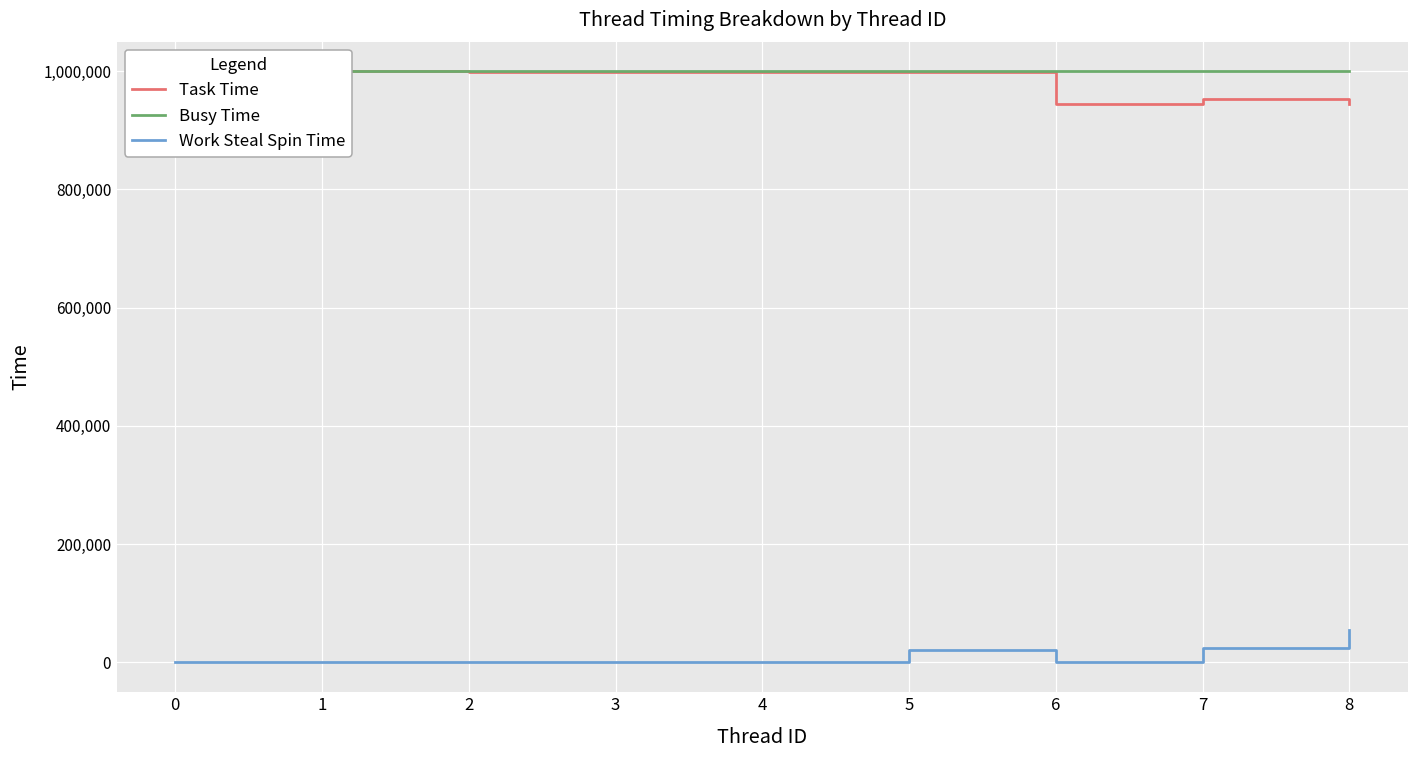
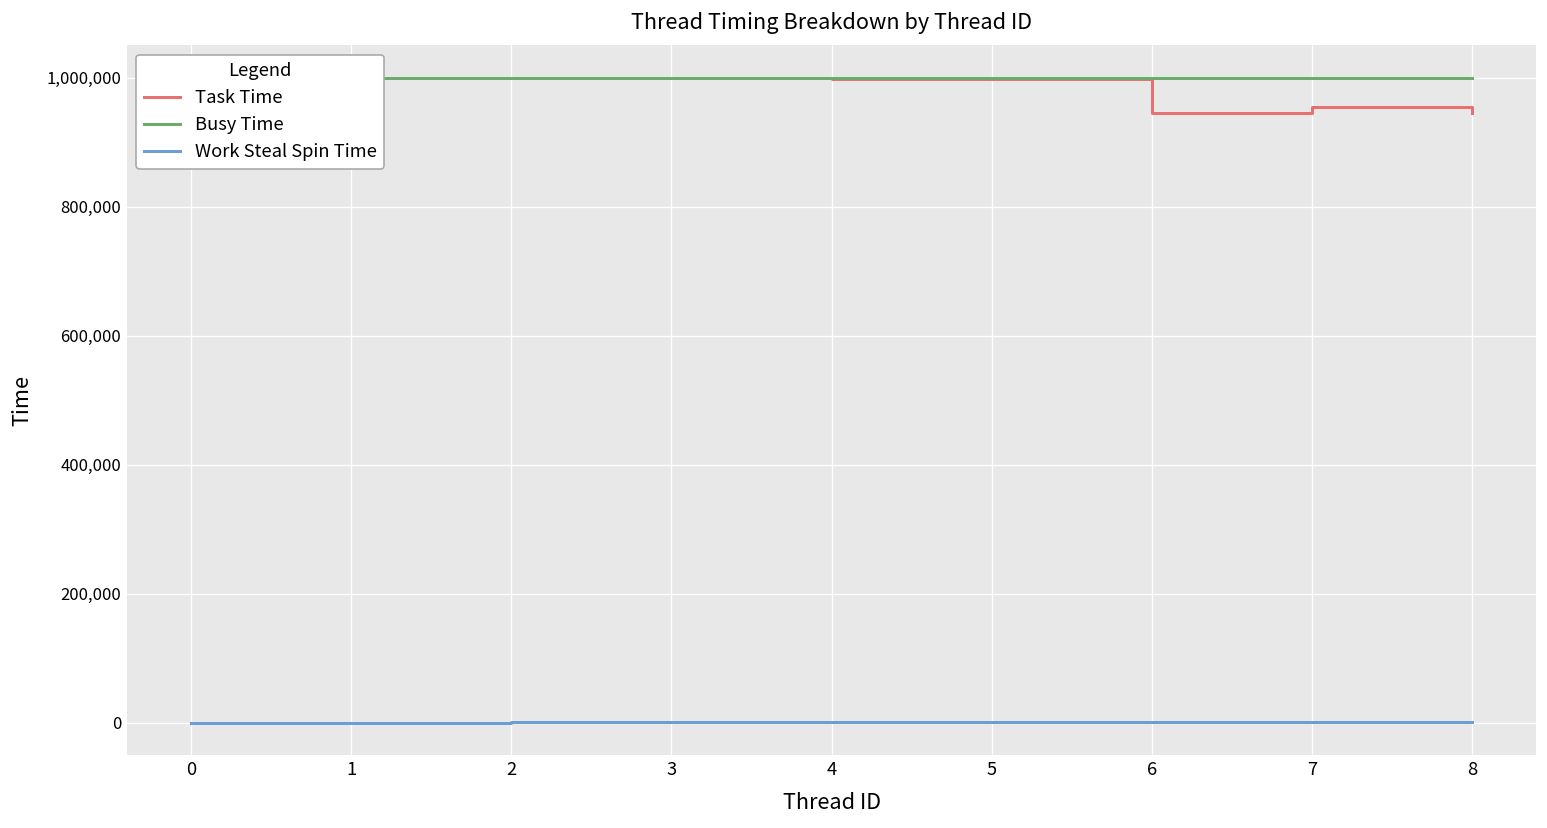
Work Steal Spin Time, 5: 20,000 -> 0
Work Steal Spin Time, 7: 20,000 -> 0
Work Steal Spin Time, 8: 60,000 -> 0
